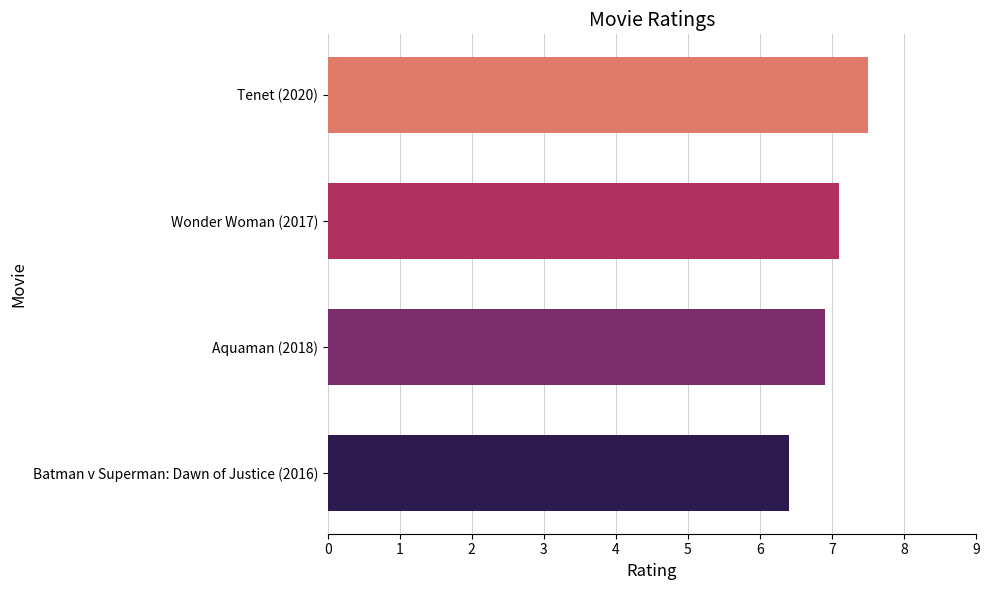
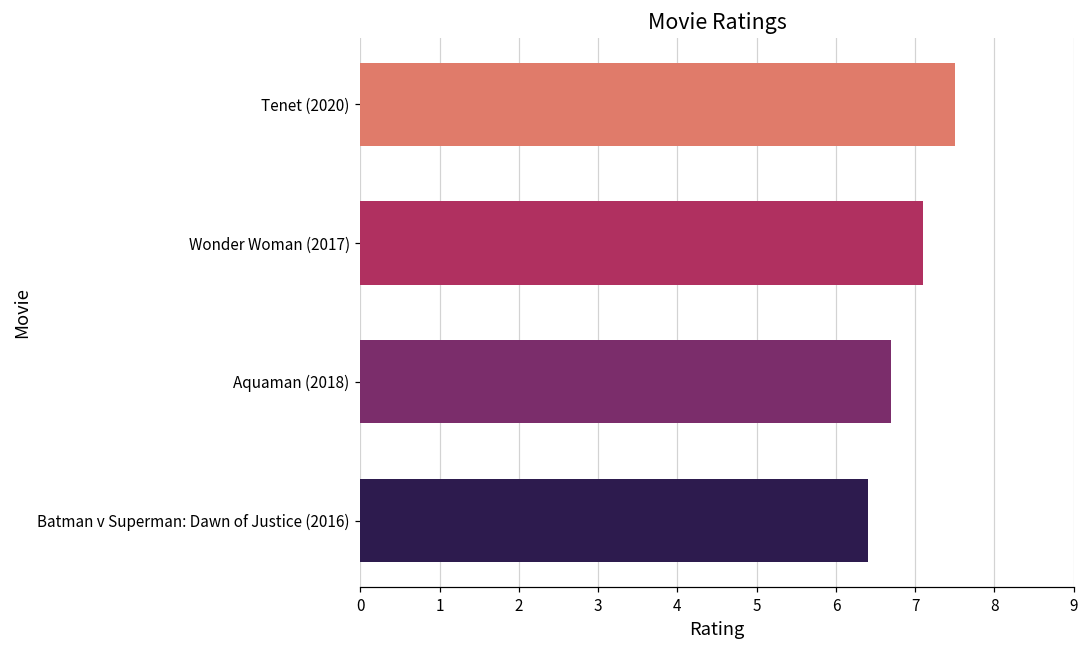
Aquaman (2018): 6.9 -> 6.7
